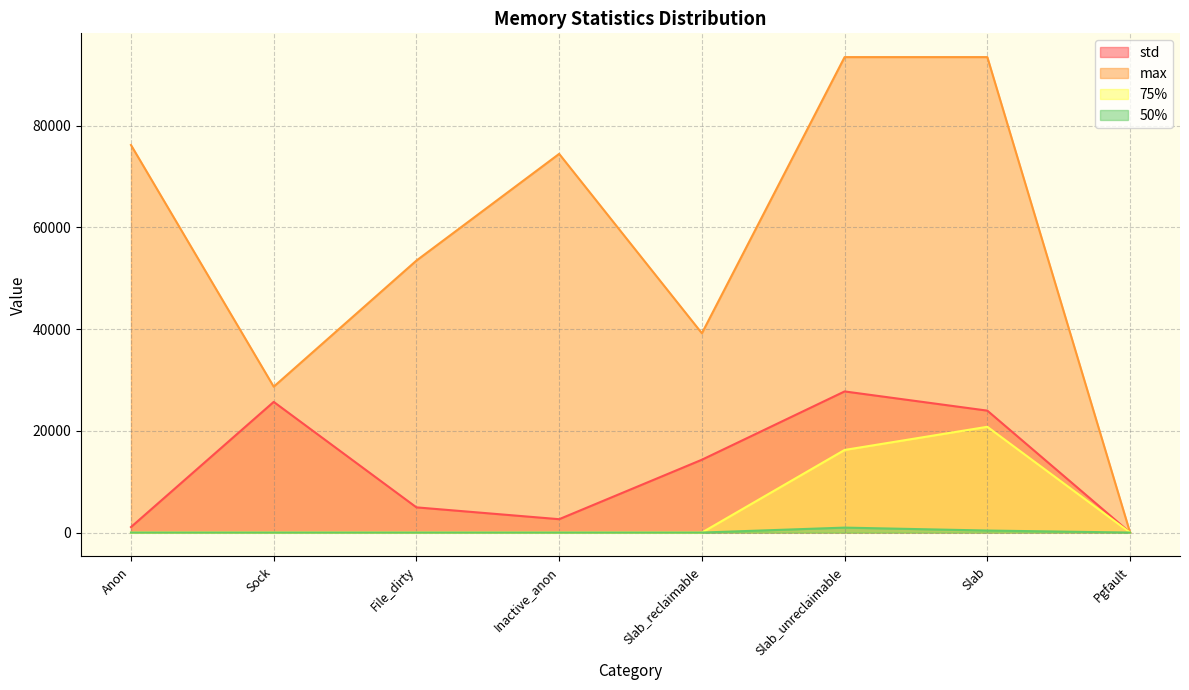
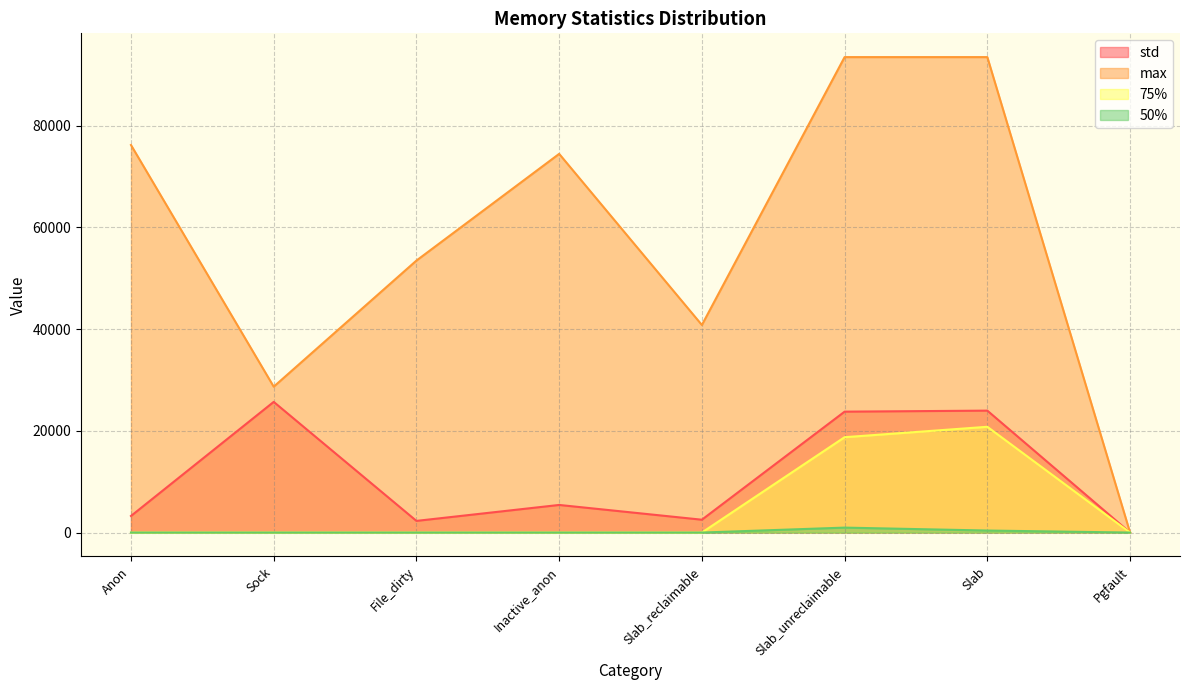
std, Anon: 1000 -> 3000
std, File_dirty: 5000 -> 2000
std, Inactive_anon: 3000 -> 5000
std, Slab_reclaimable: 14000 -> 3000
max, Slab_reclaimable: 39000 -> 41000
std, Slab_unreclaimable: 28000 -> 24000
75%, Slab_unreclaimable: 16000 -> 19000
